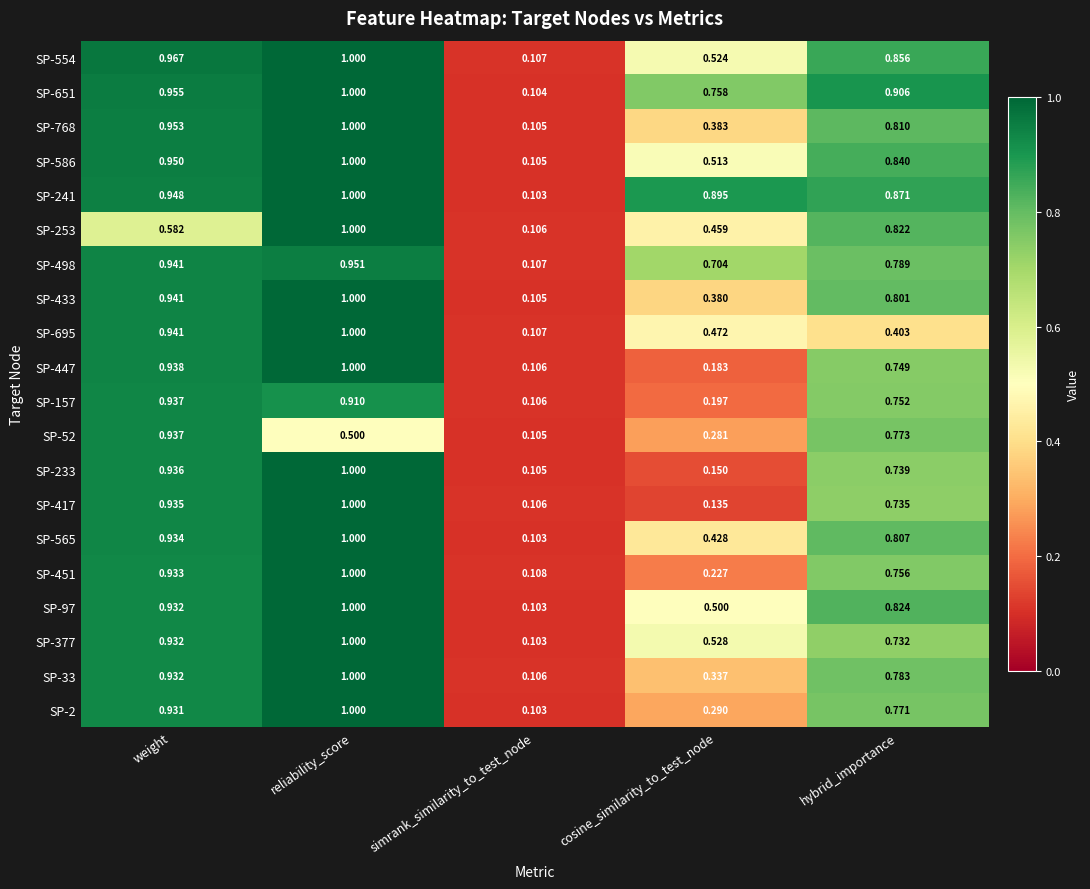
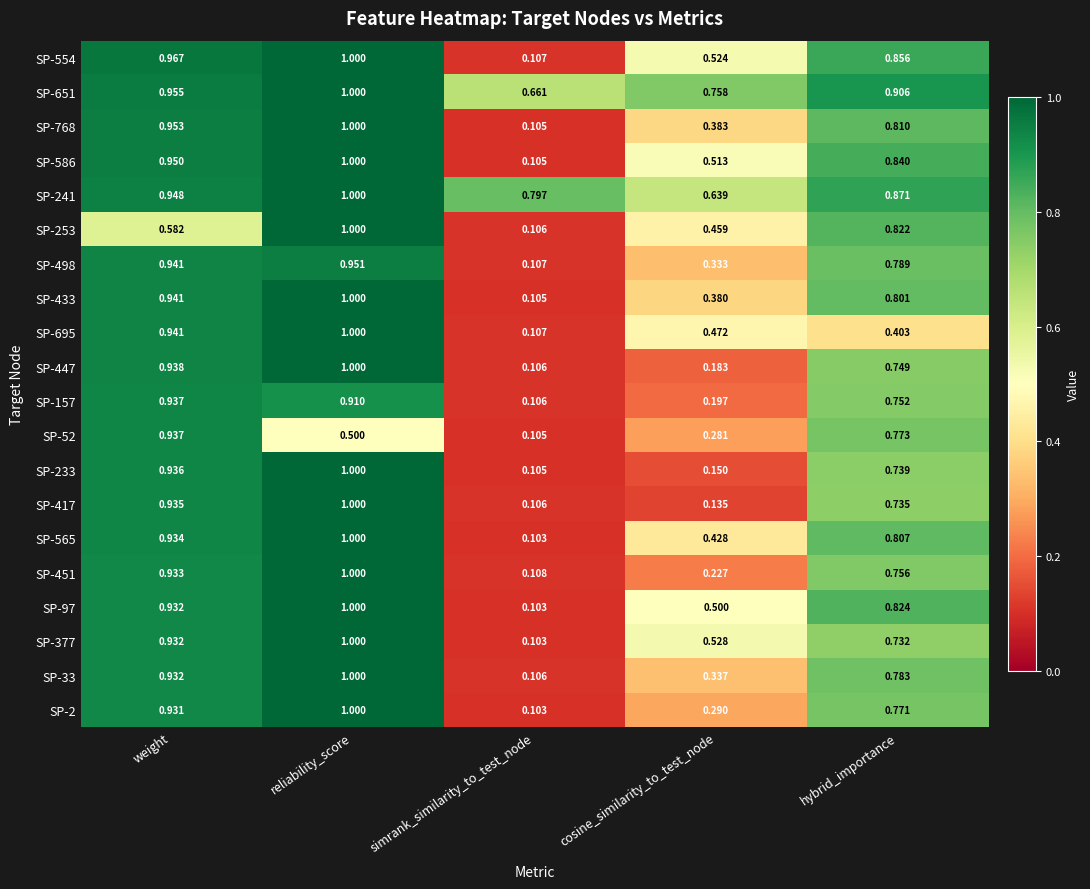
SP-651, simrank_similarity_to_test_node: 0.104 -> 0.661
SP-241, simrank_similarity_to_test_node: 0.103 -> 0.797
SP-241, cosine_similarity_to_test_node: 0.895 -> 0.639
SP-498, cosine_similarity_to_test_node: 0.704 -> 0.333
